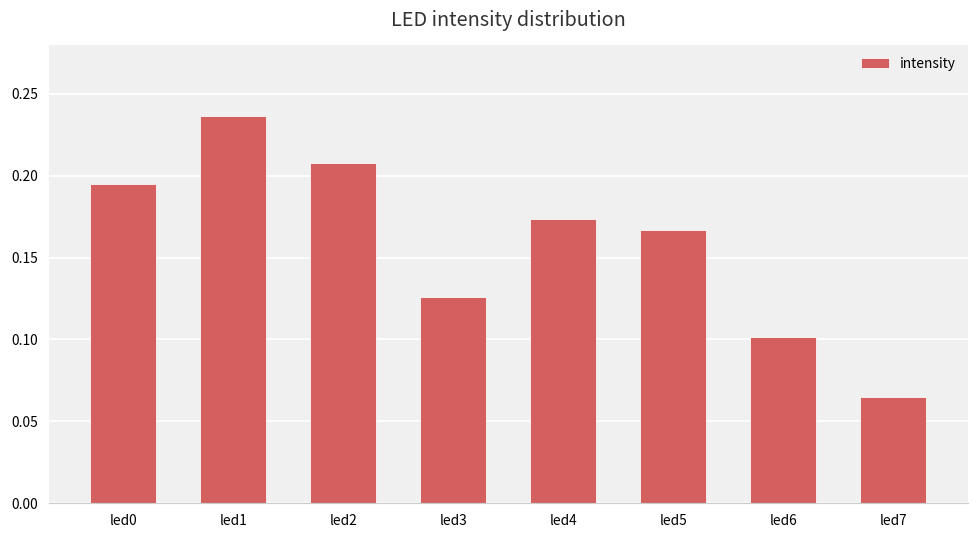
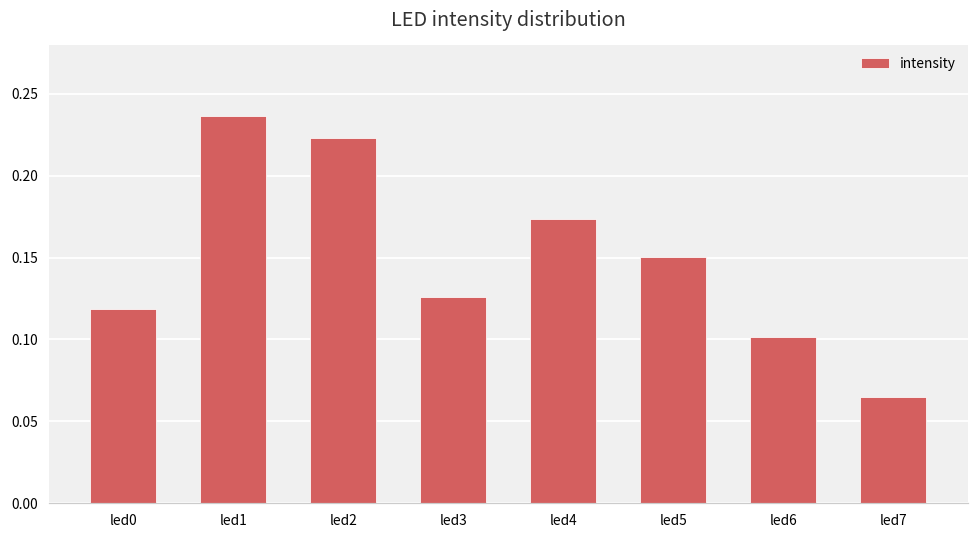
led0: 0.195 -> 0.118
led2: 0.208 -> 0.223
led5: 0.167 -> 0.150
